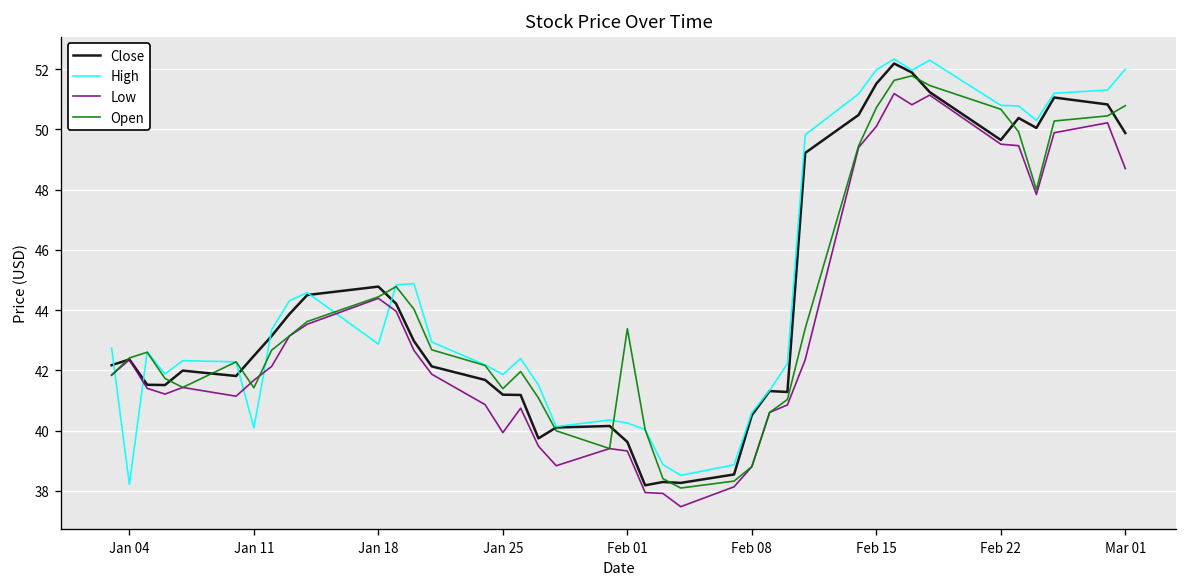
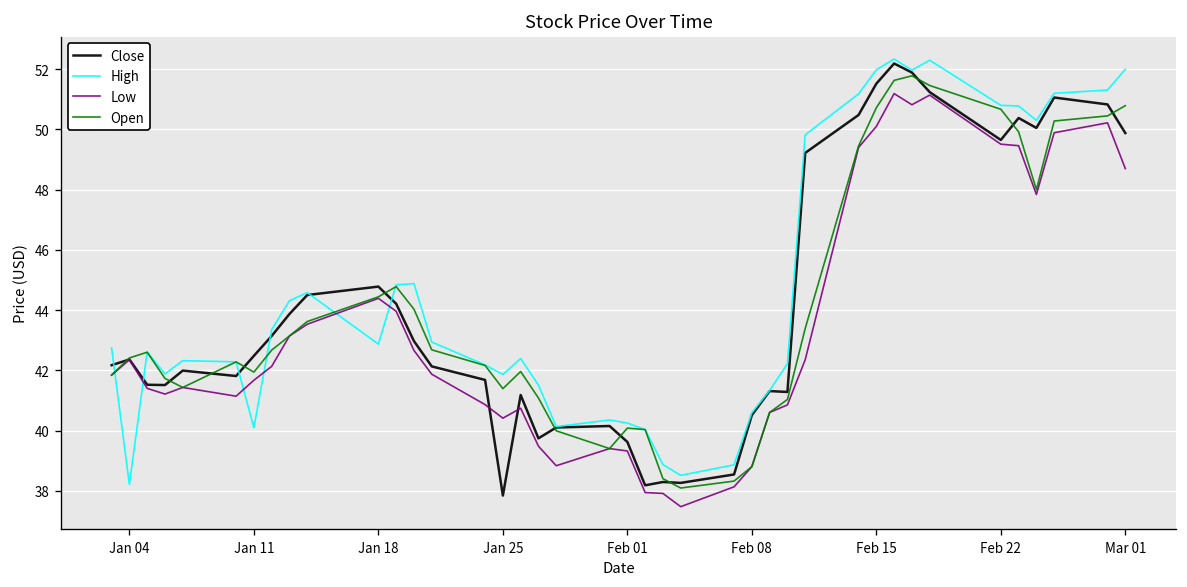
Open, Jan 11: 41.4 -> 41.9
Close, Jan 25: 41.2 -> 37.8
Low, Jan 25: 39.9 -> 40.4
Open, Feb 01: 43.4 -> 40.1
